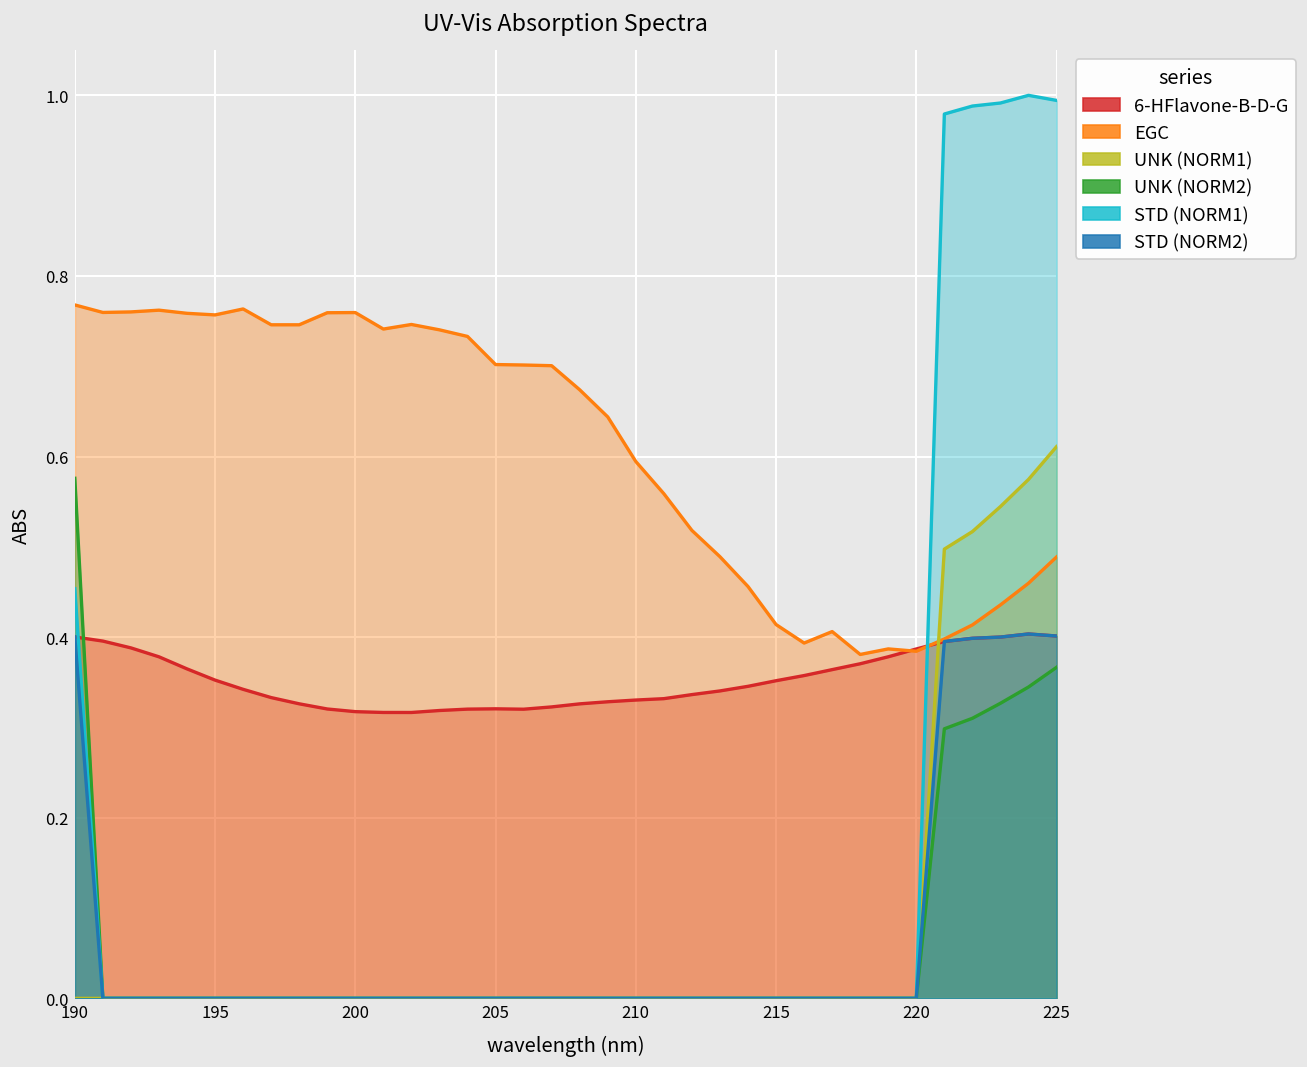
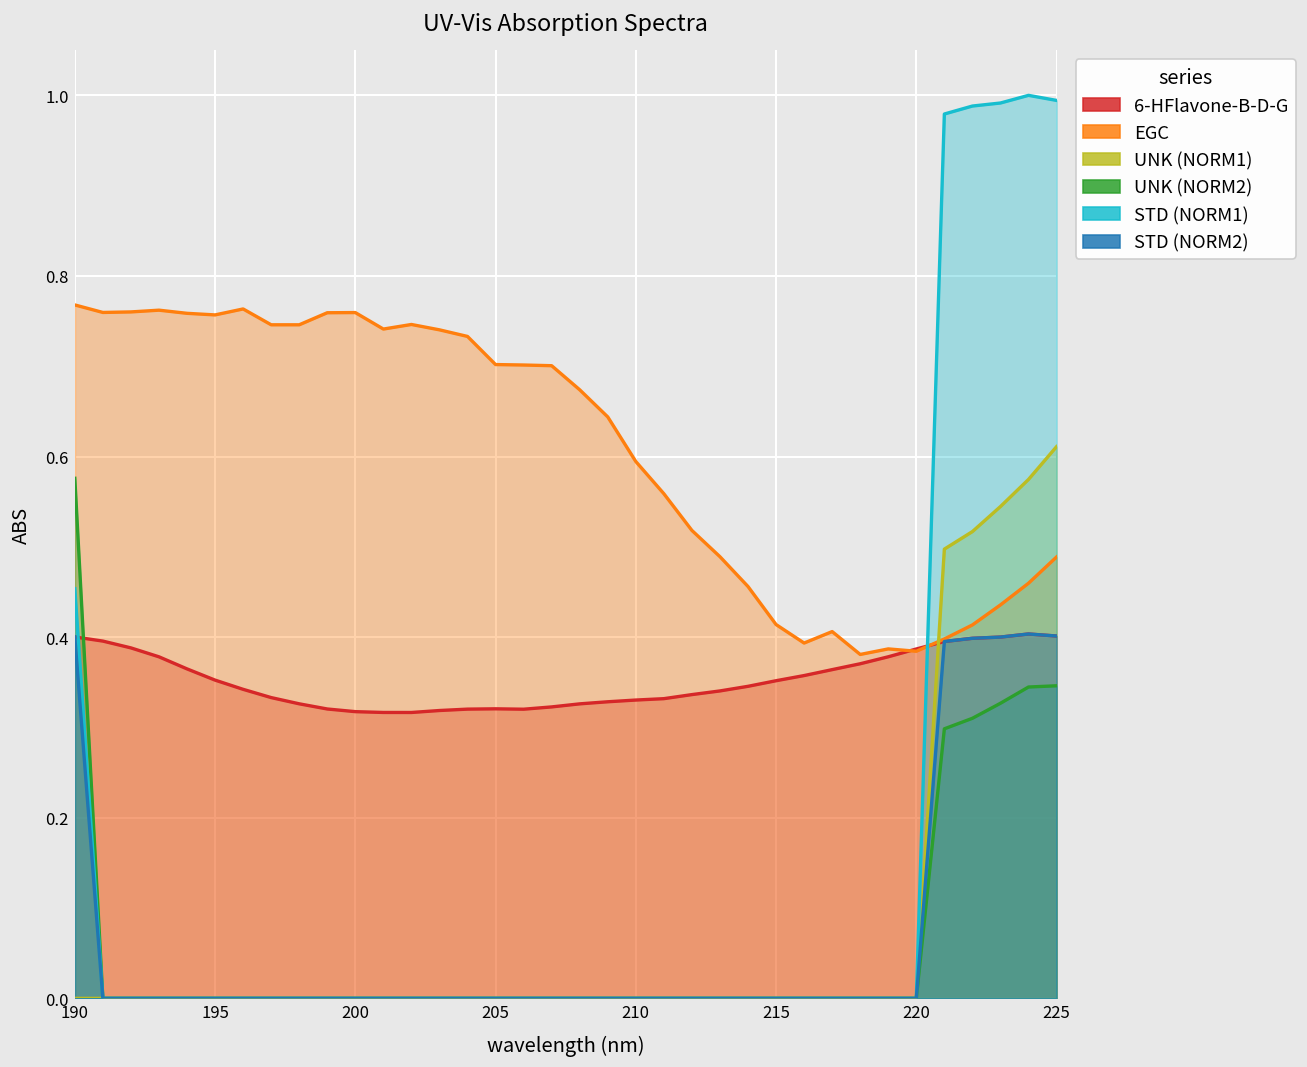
UNK (NORM2), 225: 0.37 -> 0.35
